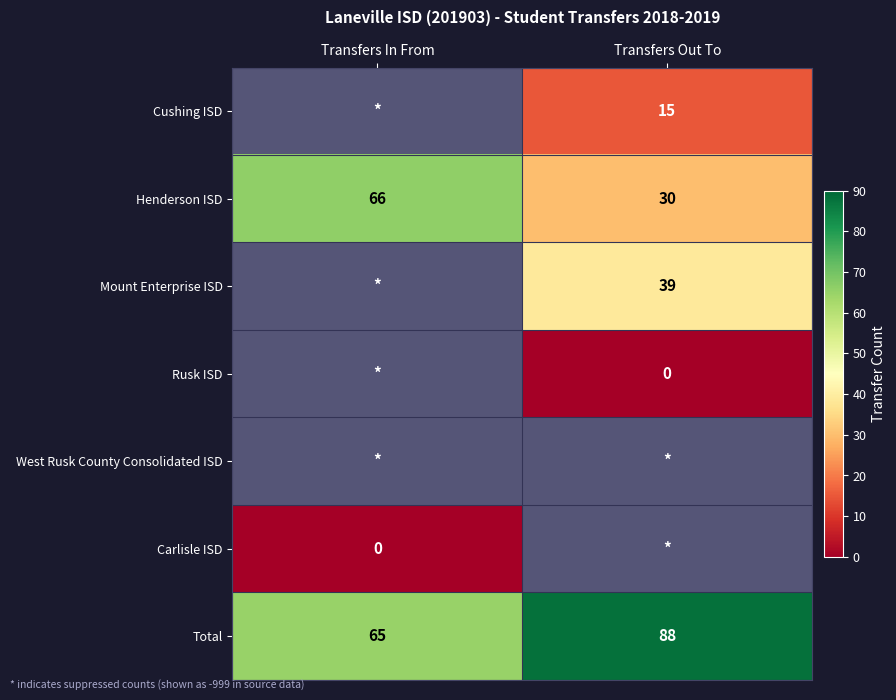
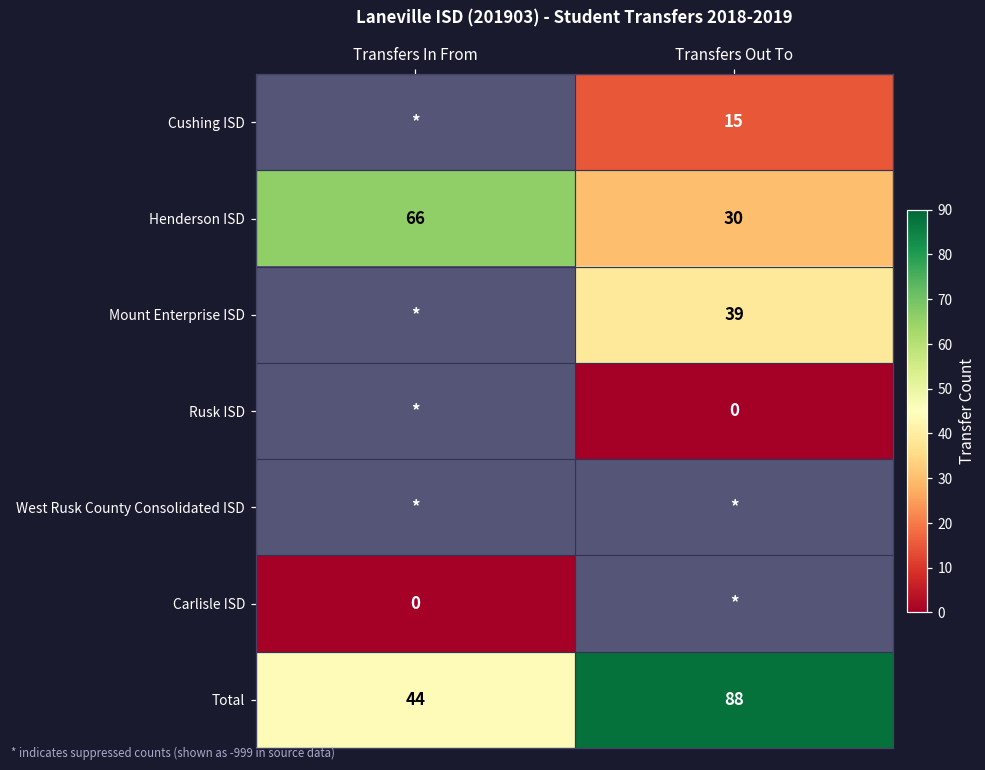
Total, Transfers In From: 65 -> 44
